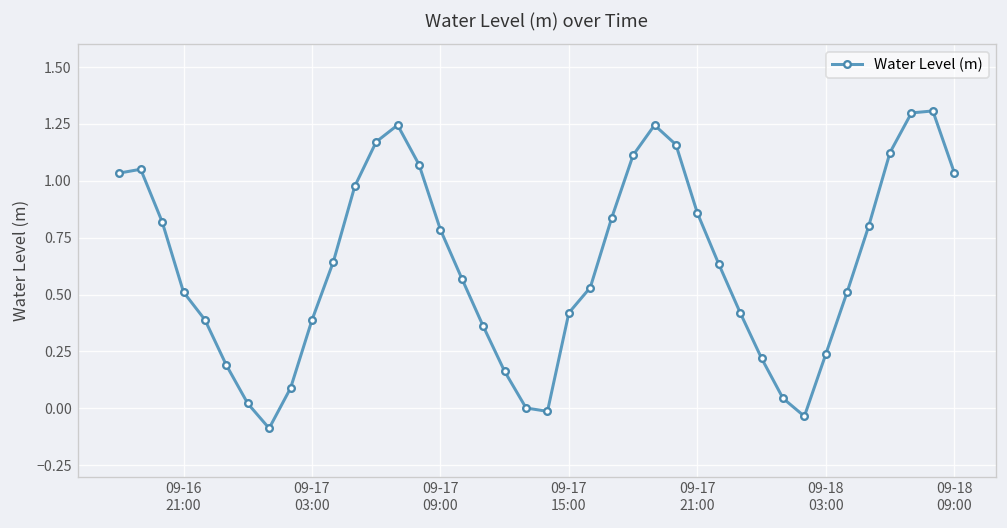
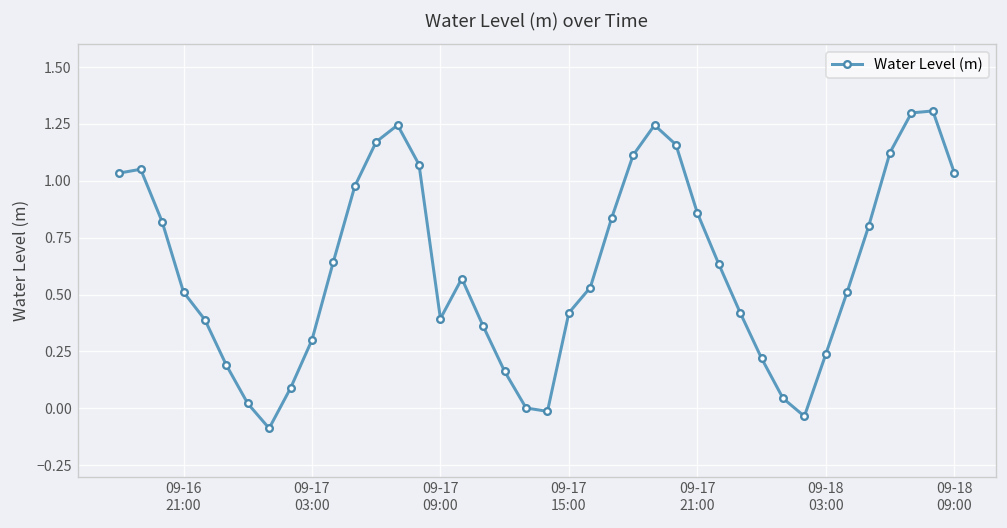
09-17 03:00: 0.39 -> 0.30
09-17 09:00: 0.79 -> 0.39
